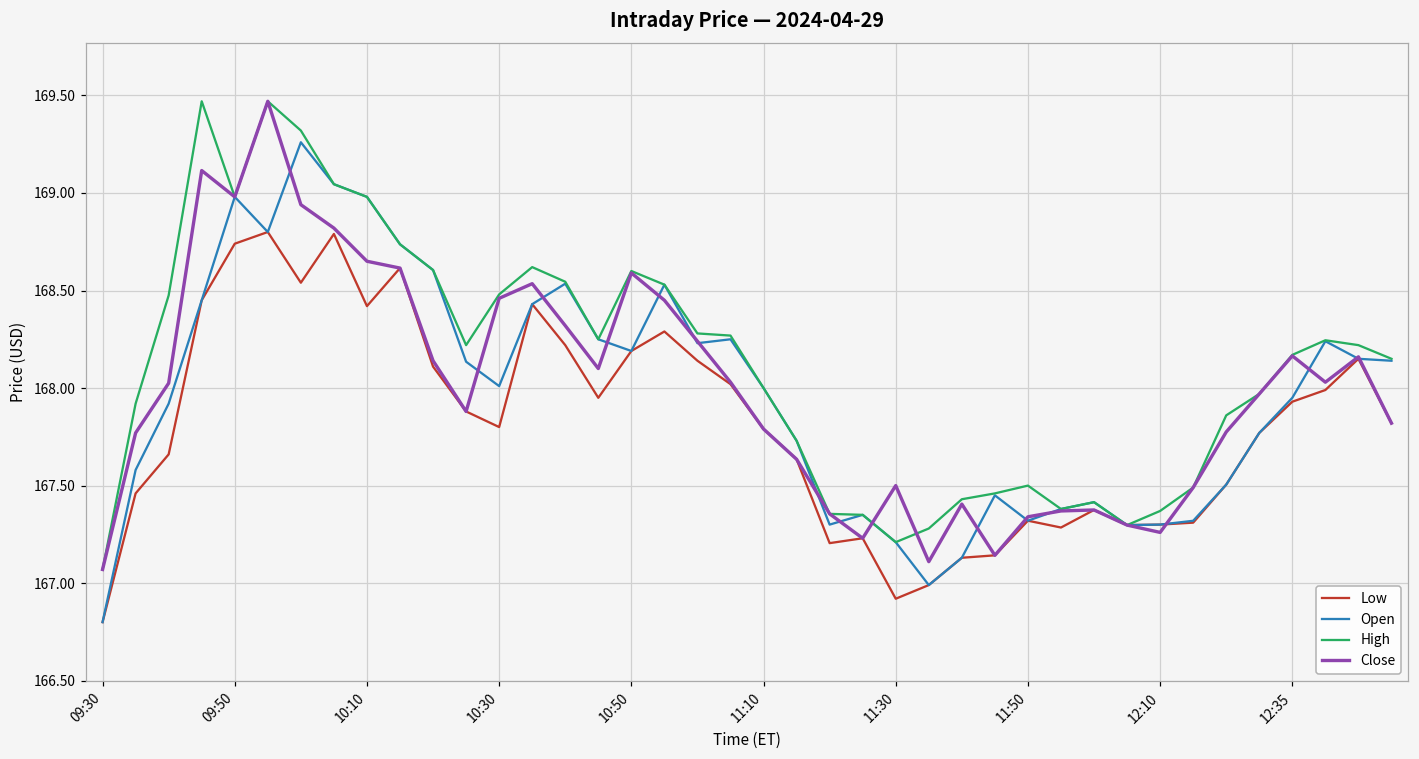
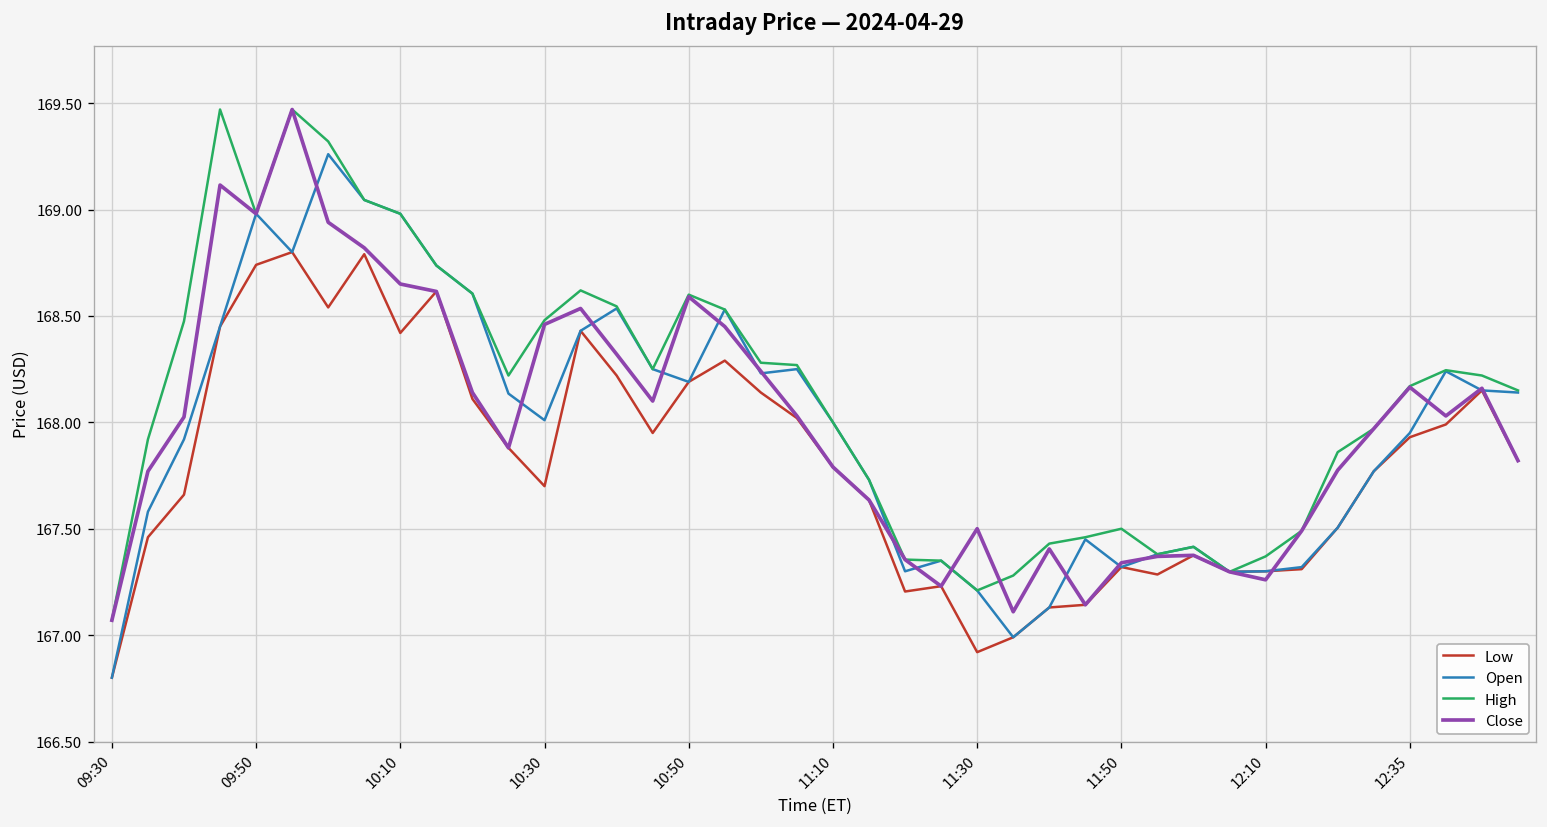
Low, 10:30: 167.8 -> 167.7
